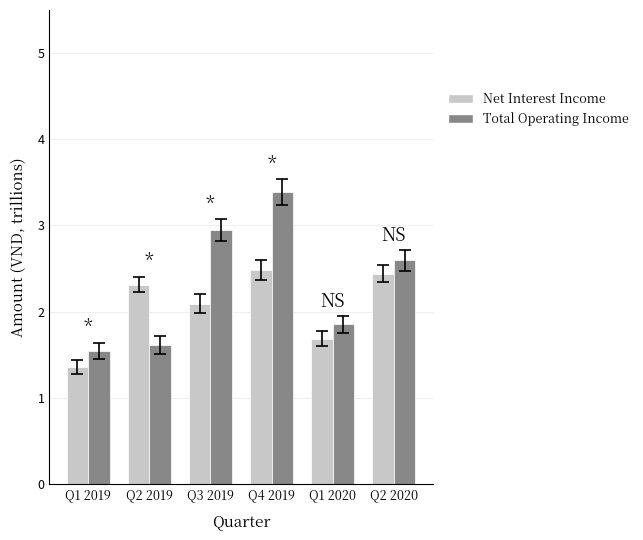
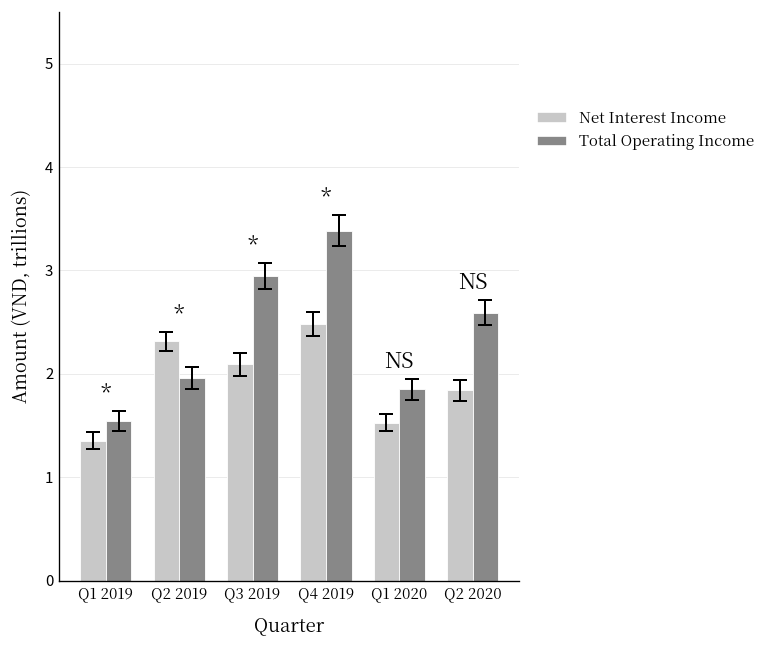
Total Operating Income, Q2 2019: 1.6 -> 2.0
Net Interest Income, Q1 2020: 1.7 -> 1.5
Net Interest Income, Q2 2020: 2.4 -> 1.8
